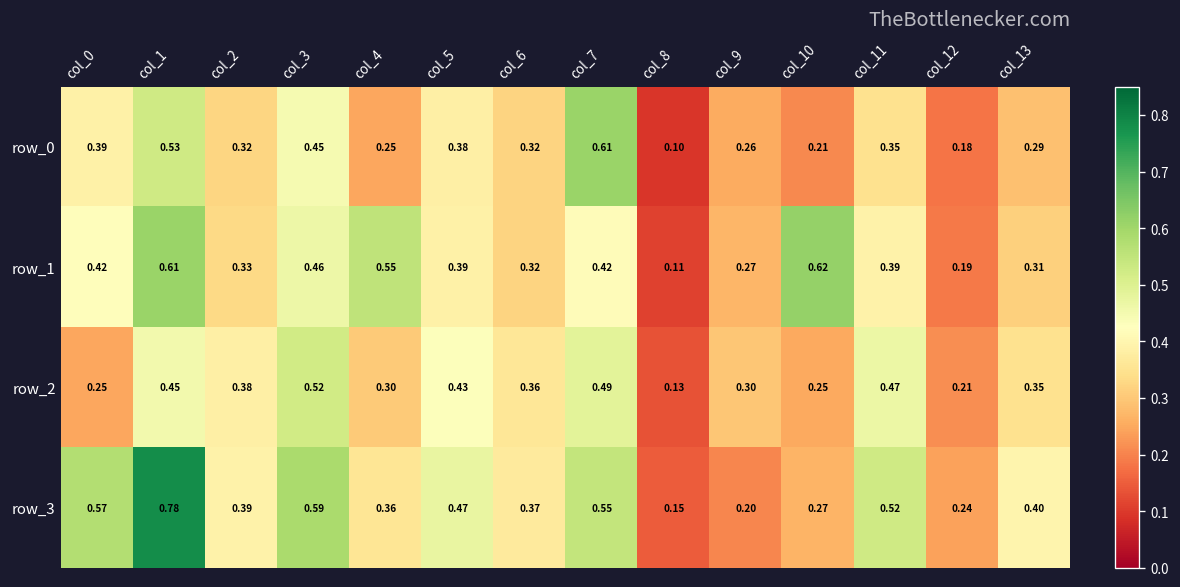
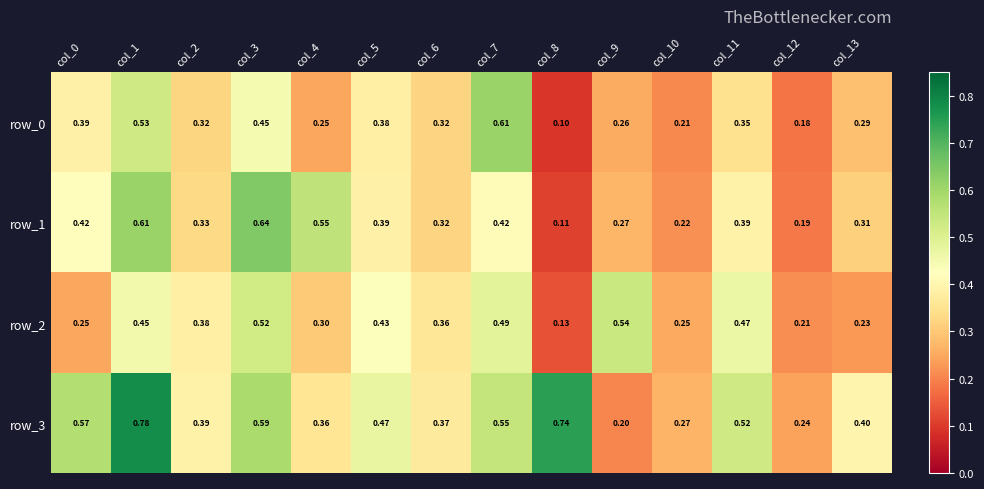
row_1, col_3: 0.46 -> 0.64
row_1, col_10: 0.62 -> 0.22
row_2, col_9: 0.30 -> 0.54
row_2, col_13: 0.35 -> 0.23
row_3, col_8: 0.15 -> 0.74
